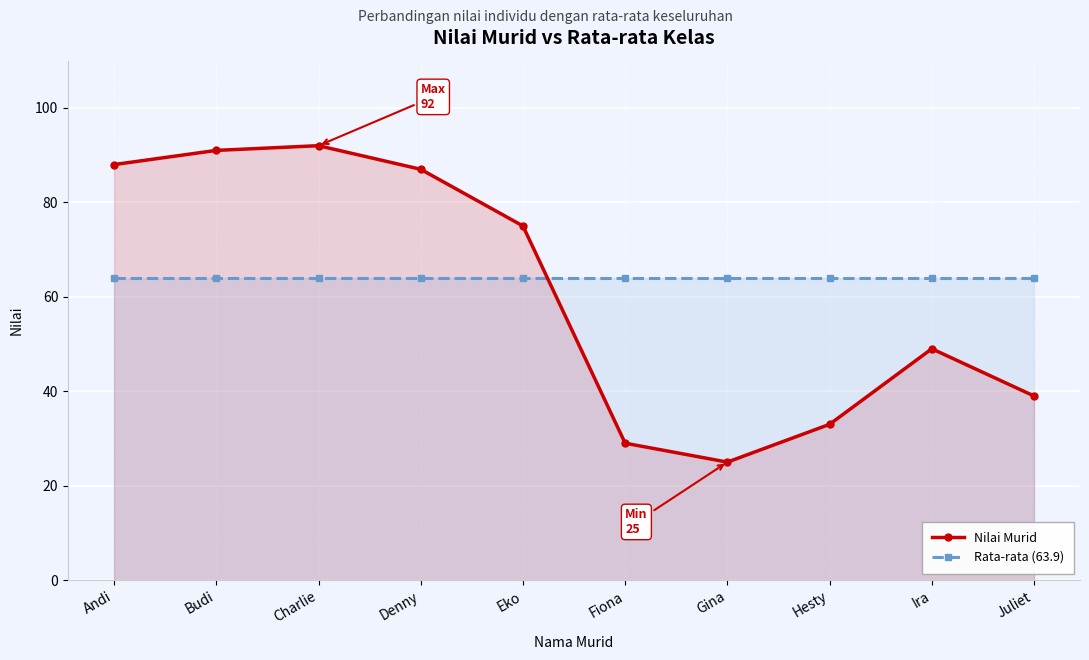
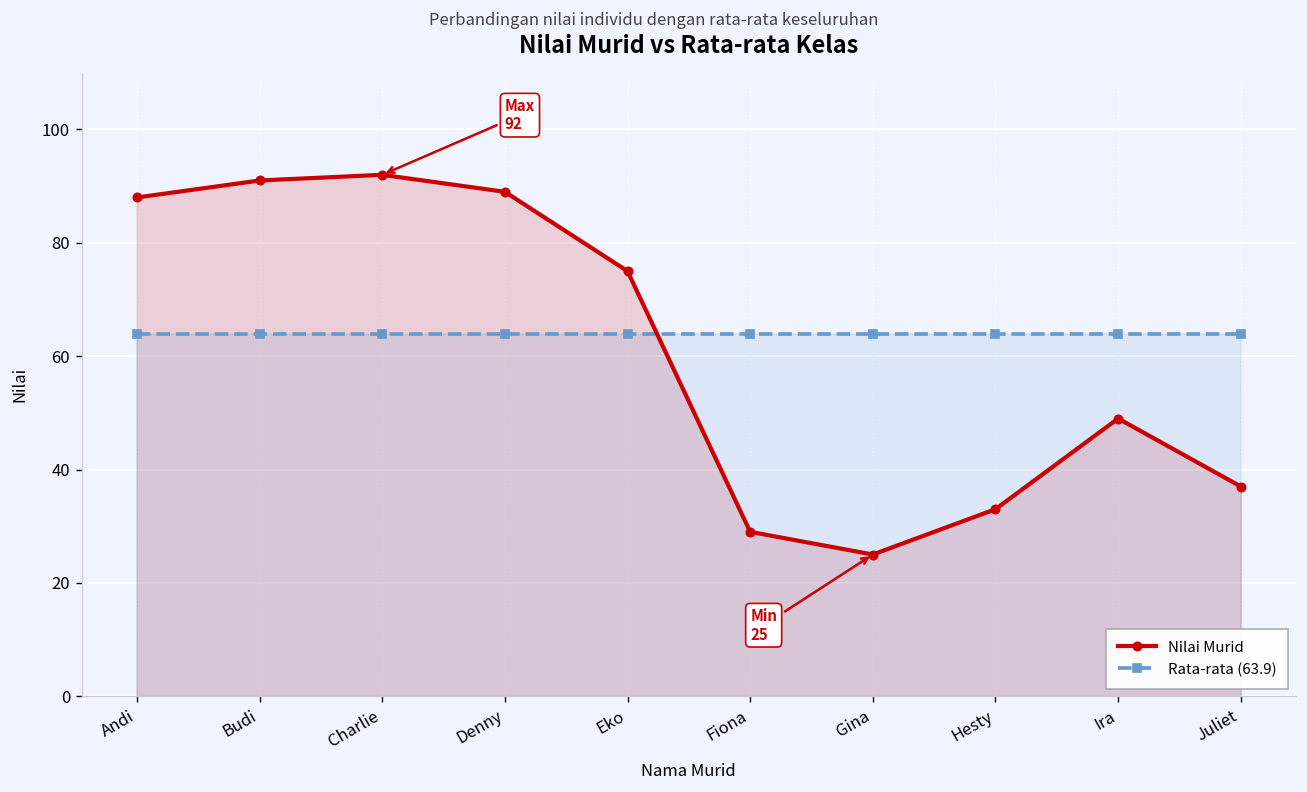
Nilai Murid, Denny: 87 -> 89
Nilai Murid, Juliet: 39 -> 37
